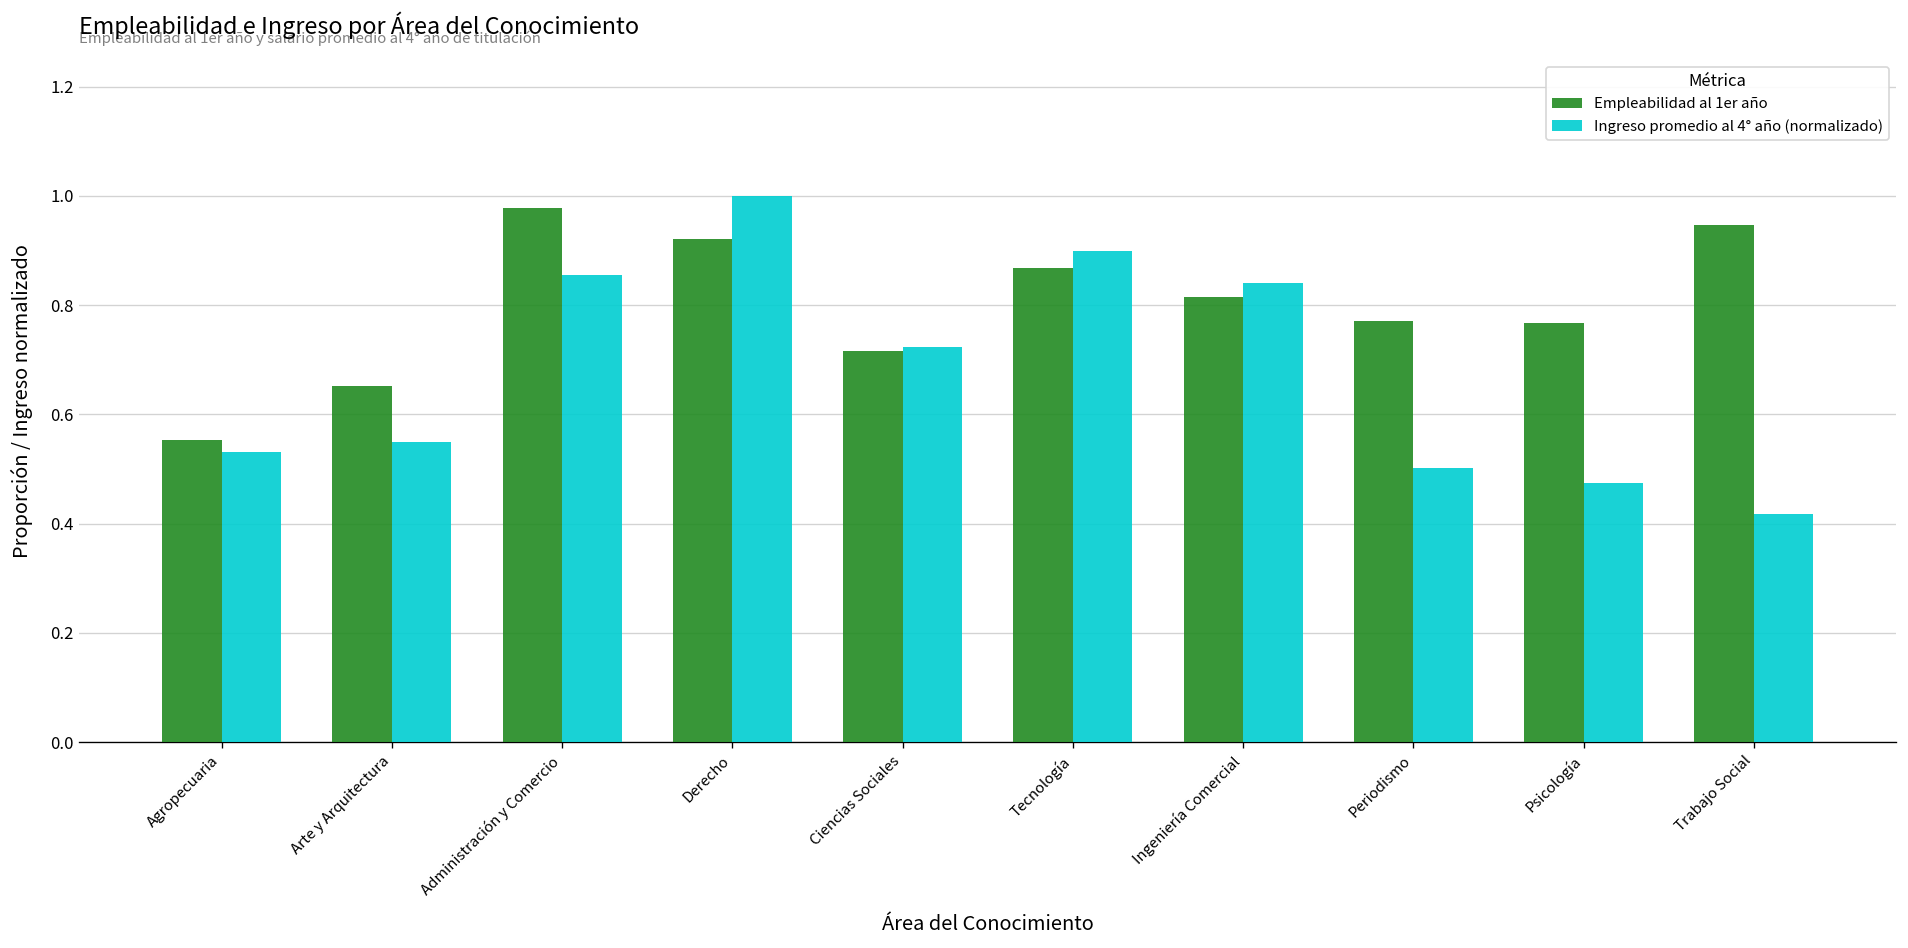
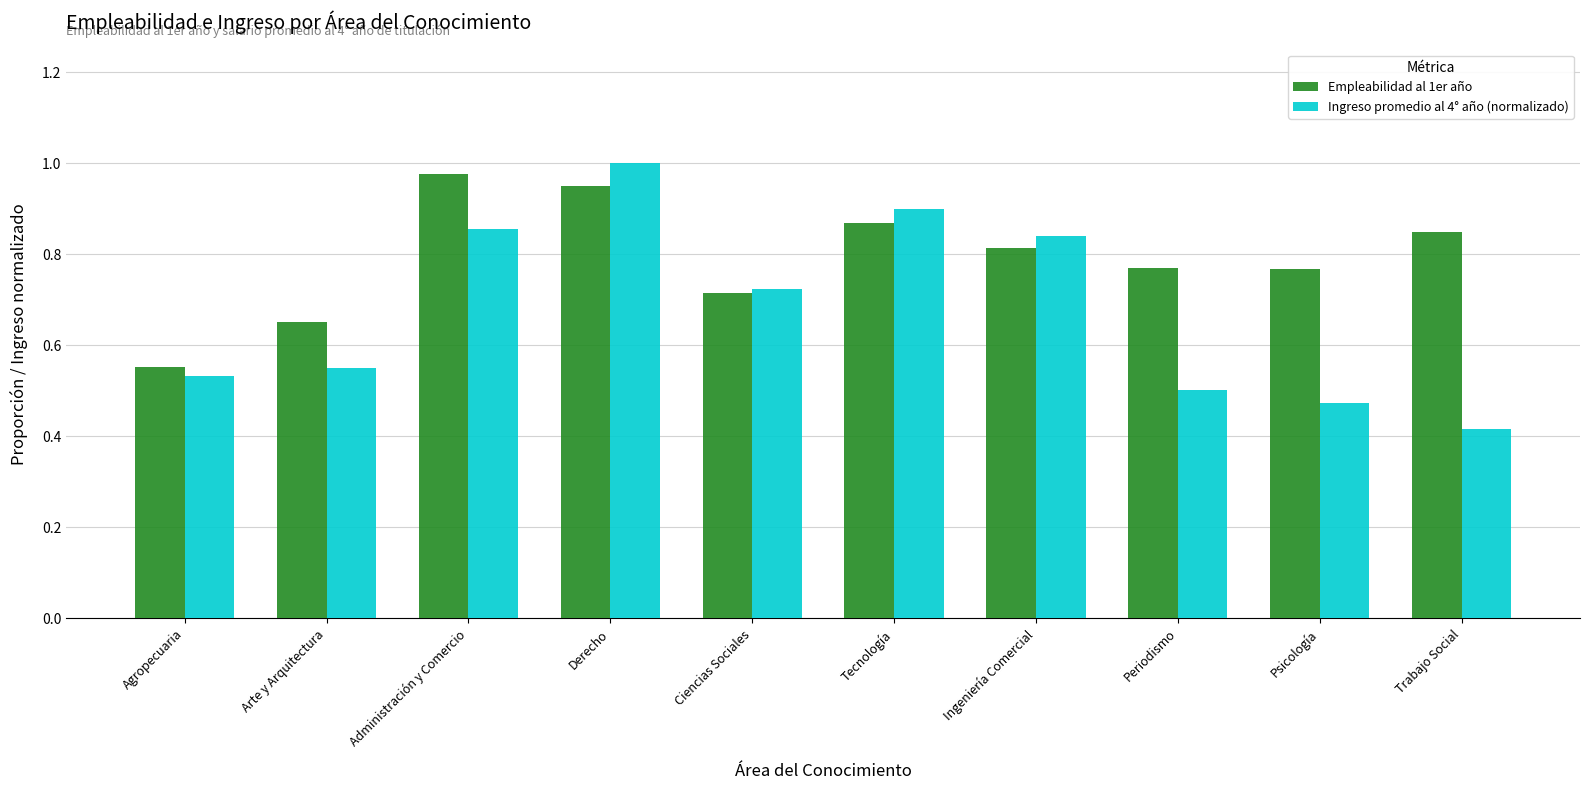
Empleabilidad al 1er año, Derecho: 0.92 -> 0.95
Empleabilidad al 1er año, Trabajo Social: 0.95 -> 0.85
